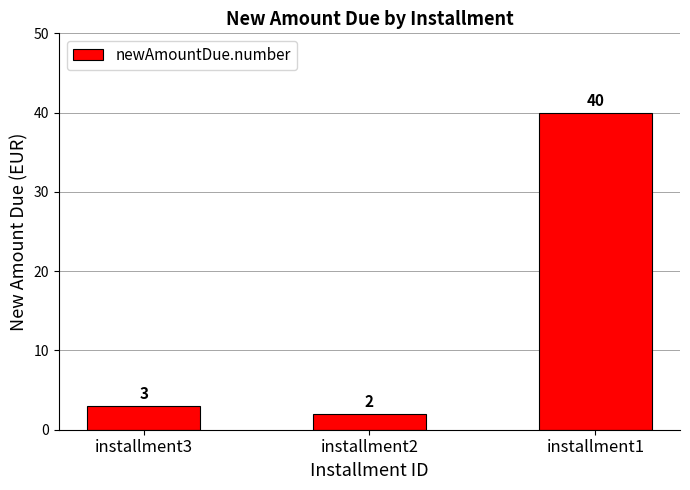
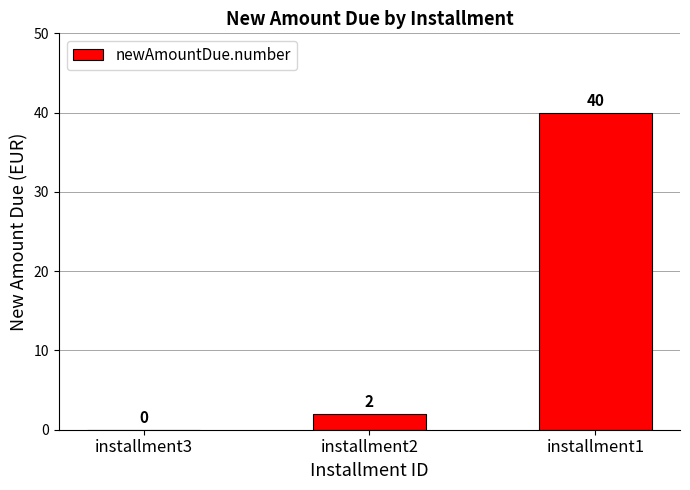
installment3: 3 -> 0
